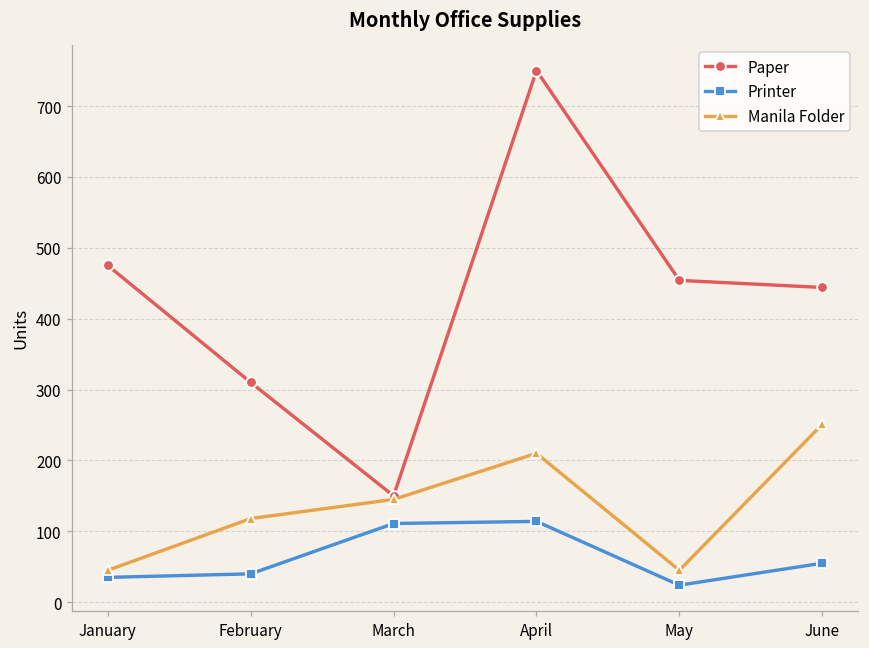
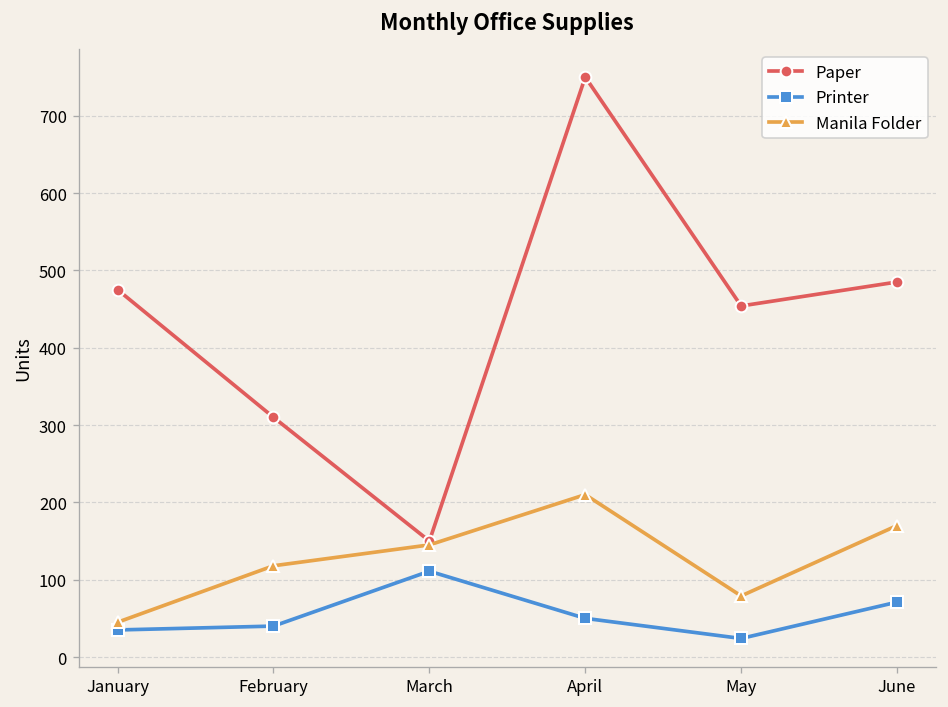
Printer, April: 110 -> 50
Manila Folder, May: 50 -> 80
Paper, June: 440 -> 490
Printer, June: 60 -> 70
Manila Folder, June: 250 -> 170
